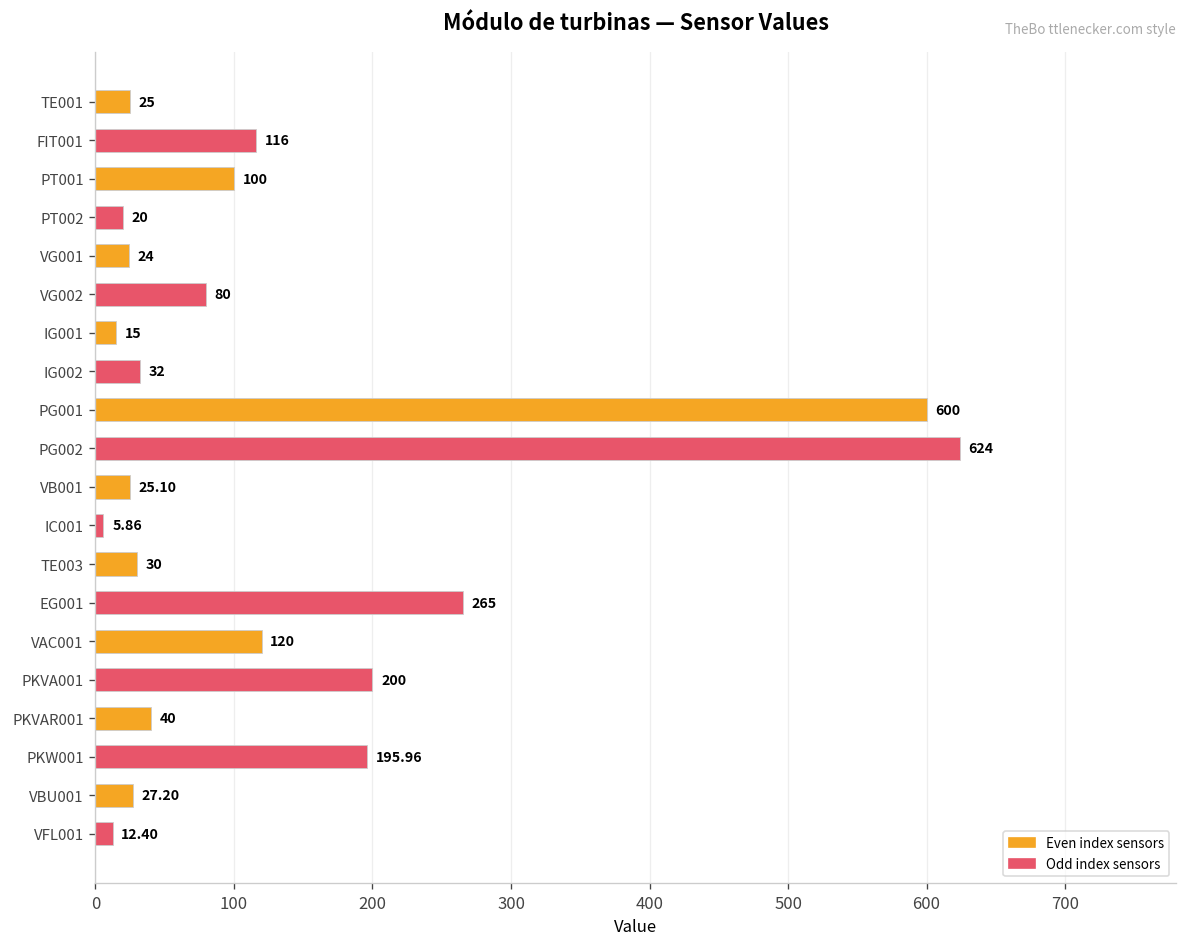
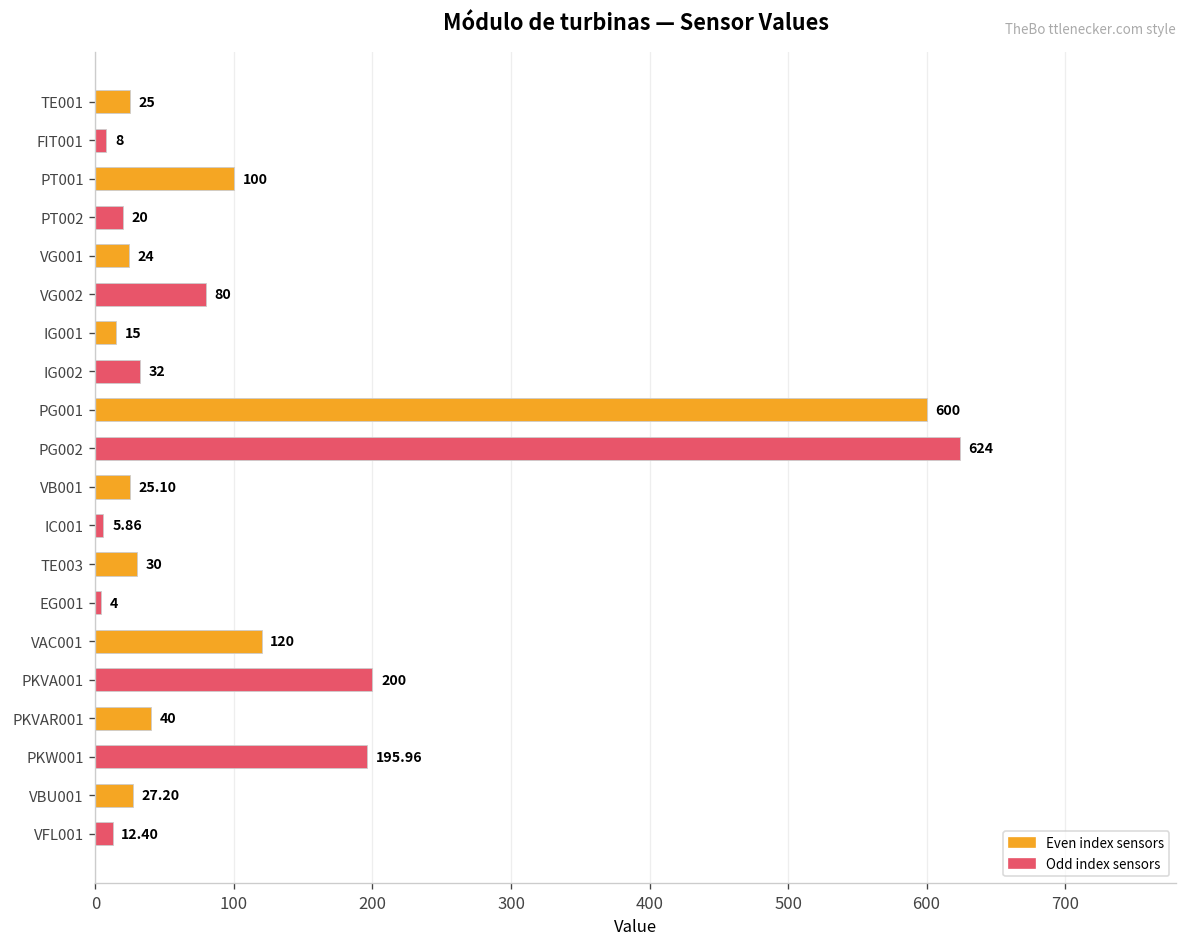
FIT001: 116 -> 8
EG001: 265 -> 4
